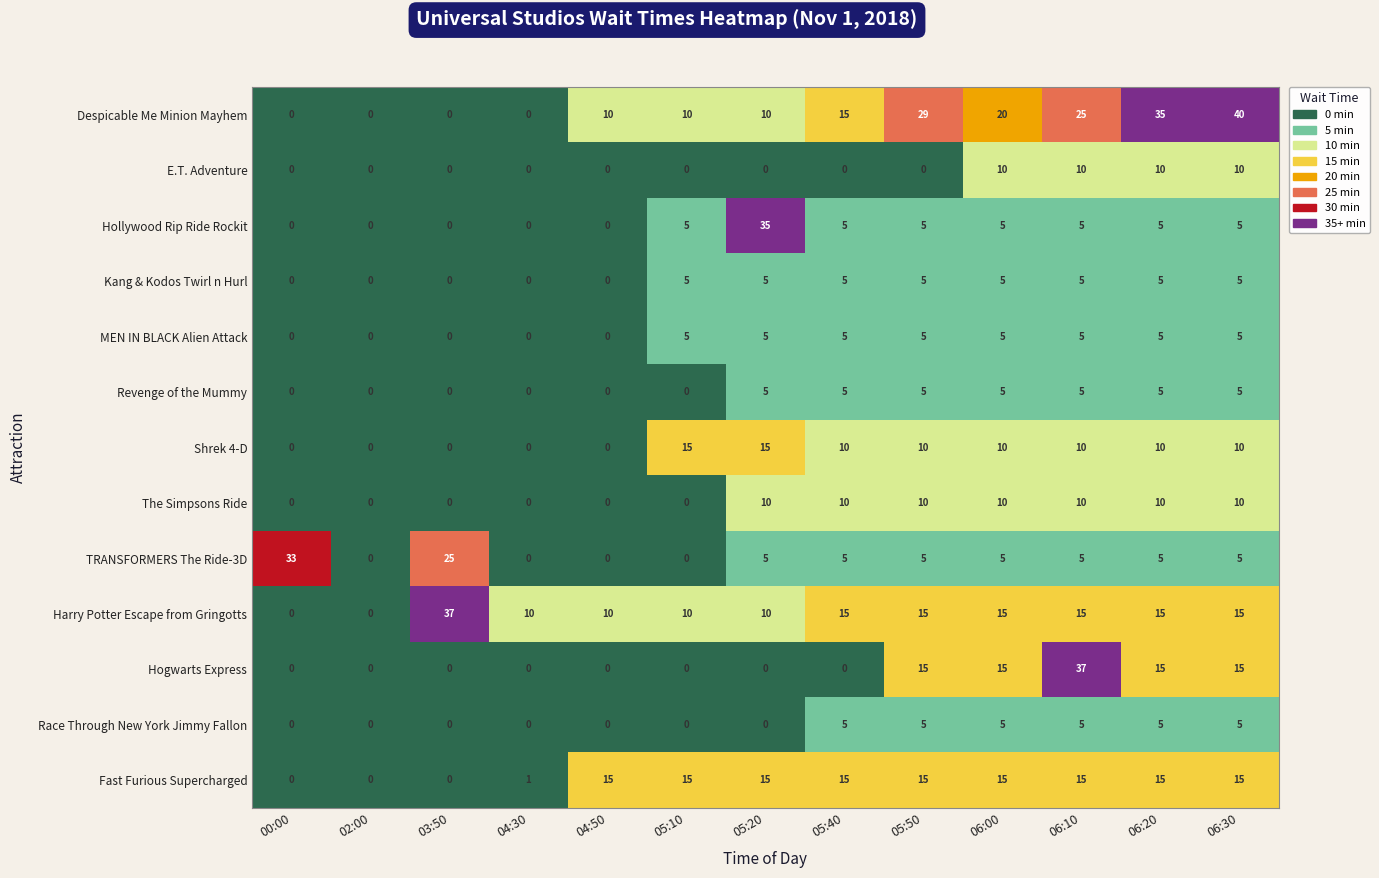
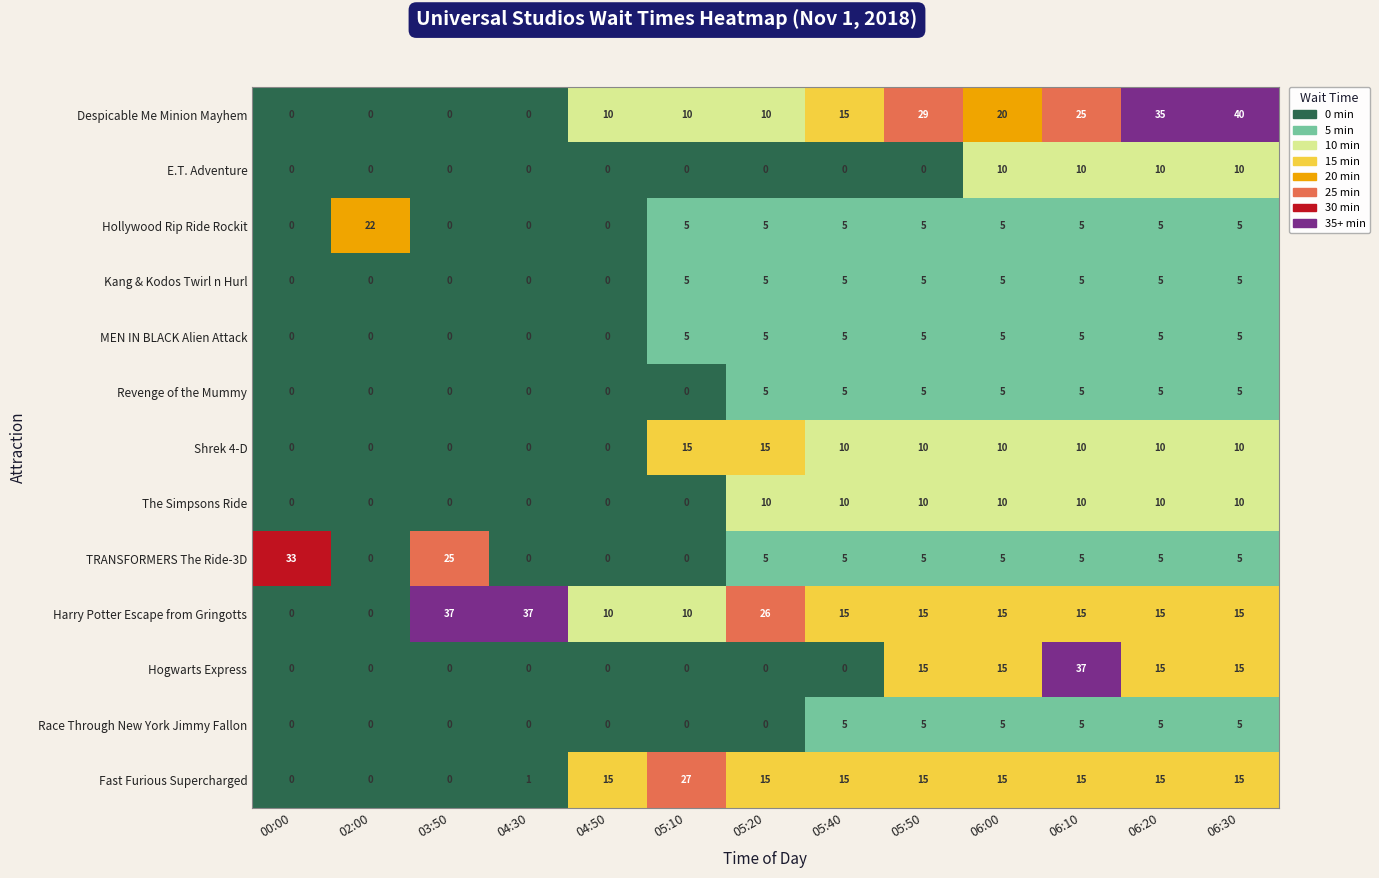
Hollywood Rip Ride Rockit, 02:00: 0 -> 22
Hollywood Rip Ride Rockit, 05:20: 35 -> 5
Harry Potter Escape from Gringotts, 04:30: 10 -> 37
Harry Potter Escape from Gringotts, 05:20: 10 -> 26
Fast Furious Supercharged, 05:10: 15 -> 27
